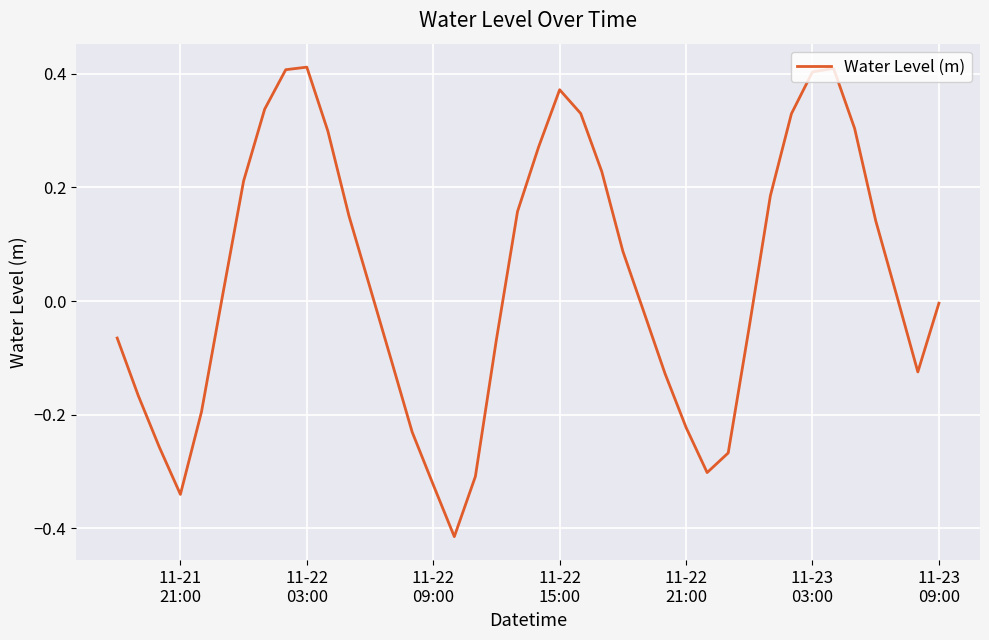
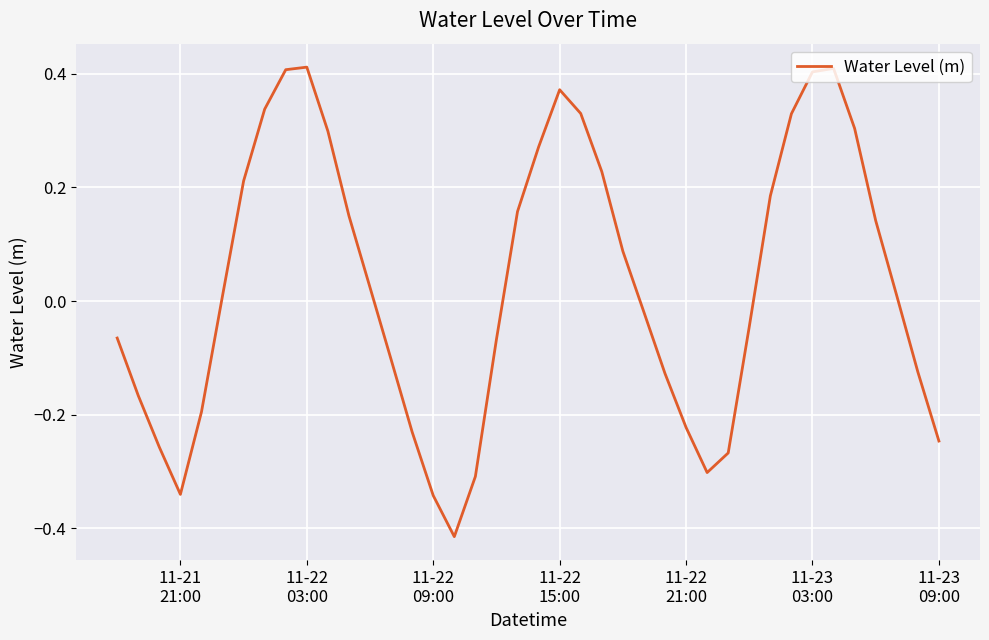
11-22 09:00: -0.32 -> -0.34
11-23 09:00: 0.00 -> -0.25
